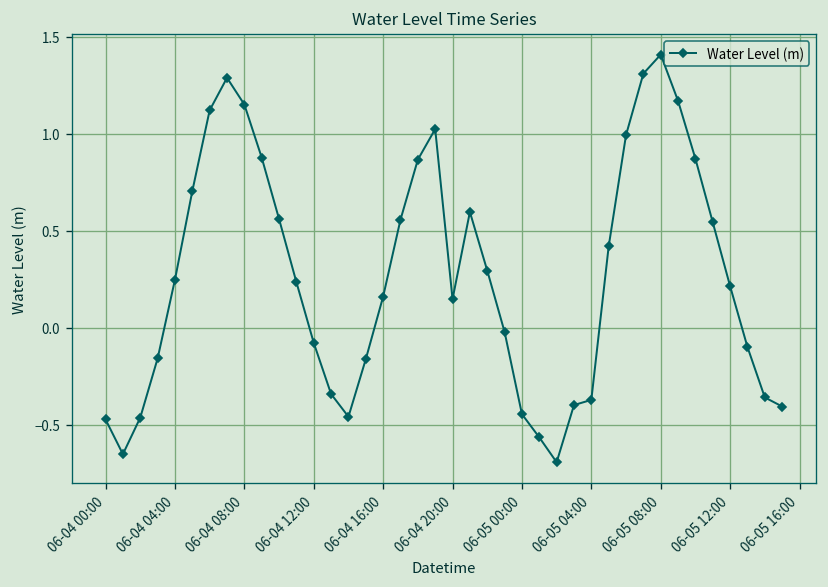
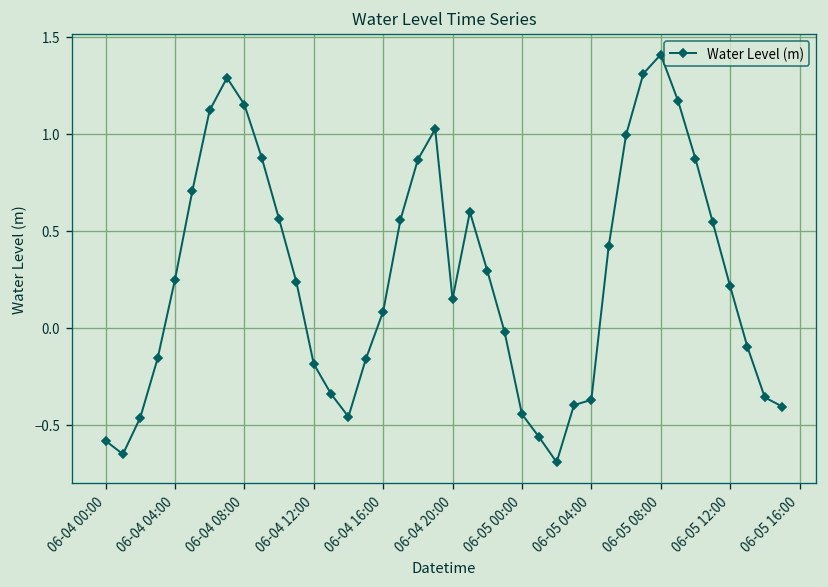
06-04 00:00: -0.47 -> -0.58
06-04 12:00: -0.08 -> -0.19
06-04 16:00: 0.16 -> 0.08
